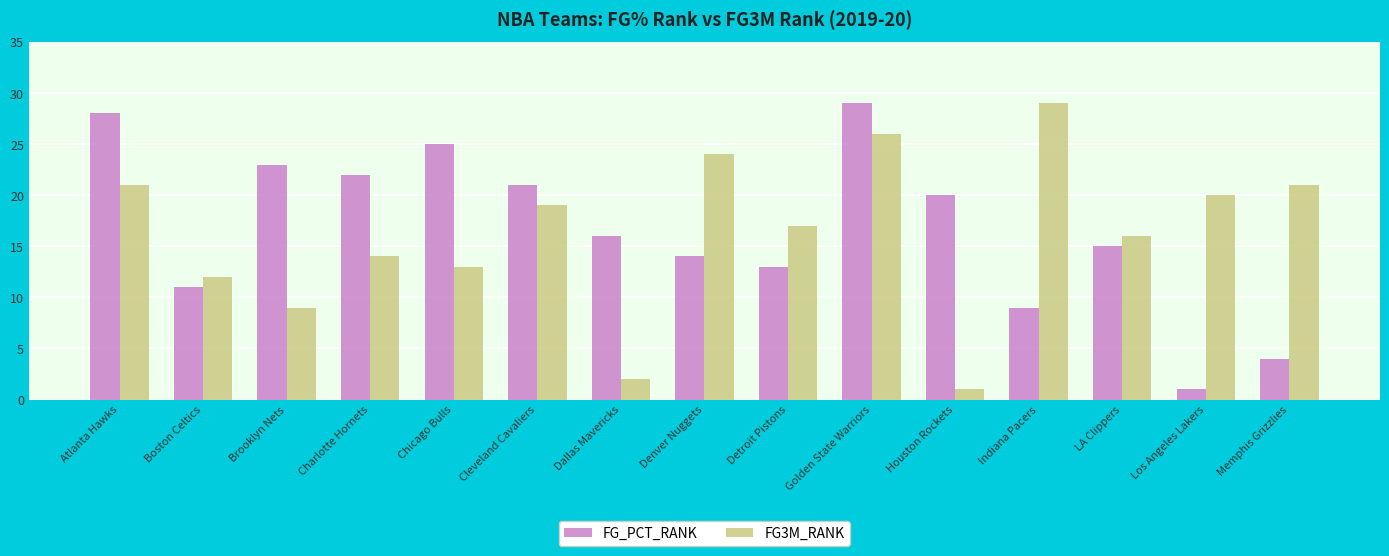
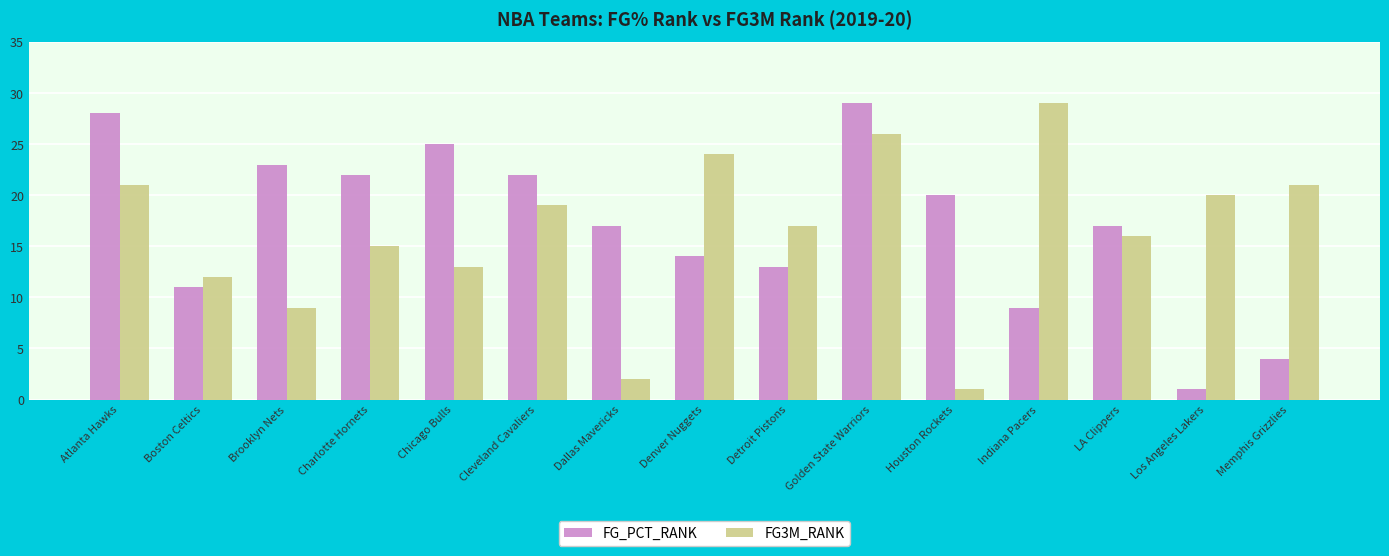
FG3M_RANK, Charlotte Hornets: 14 -> 15
FG_PCT_RANK, Cleveland Cavaliers: 21 -> 22
FG_PCT_RANK, Dallas Mavericks: 16 -> 17
FG_PCT_RANK, LA Clippers: 15 -> 17
